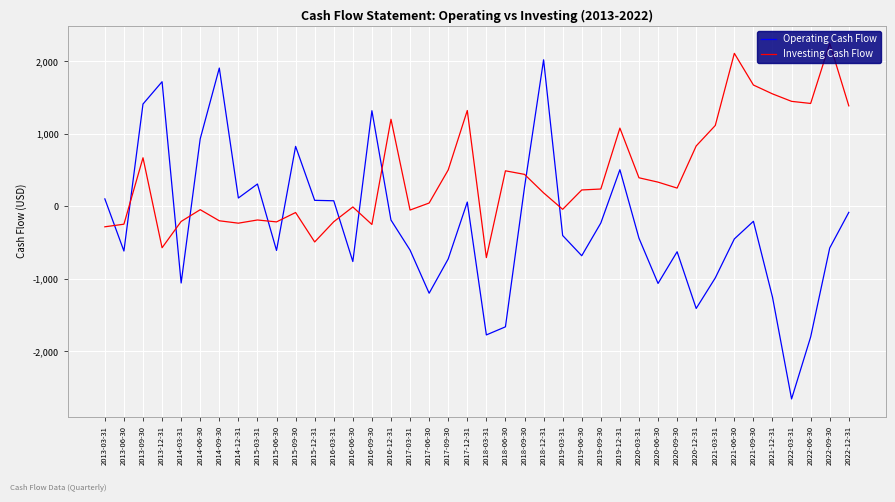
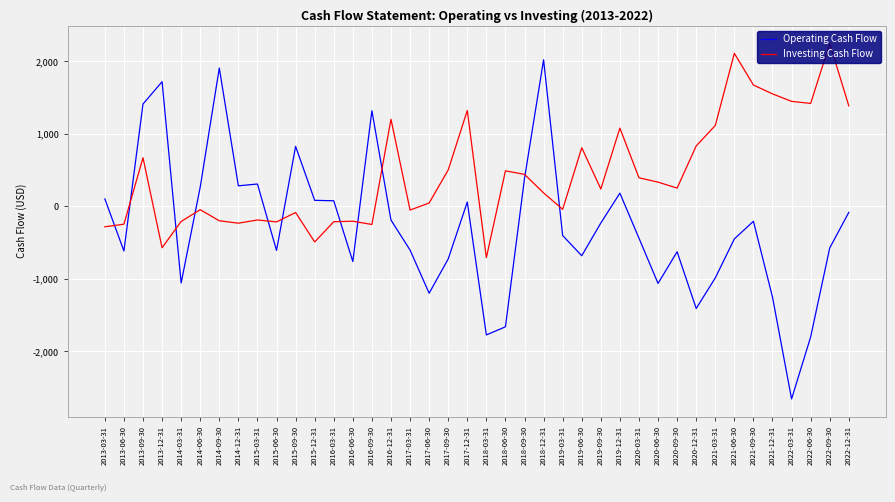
Operating Cash Flow, 2014-06-30: 900 -> 300
Operating Cash Flow, 2014-12-31: 100 -> 300
Investing Cash Flow, 2016-06-30: 0 -> -200
Operating Cash Flow, 2018-09-30: 300 -> 400
Investing Cash Flow, 2019-06-30: 200 -> 800
Operating Cash Flow, 2019-12-31: 500 -> 200
